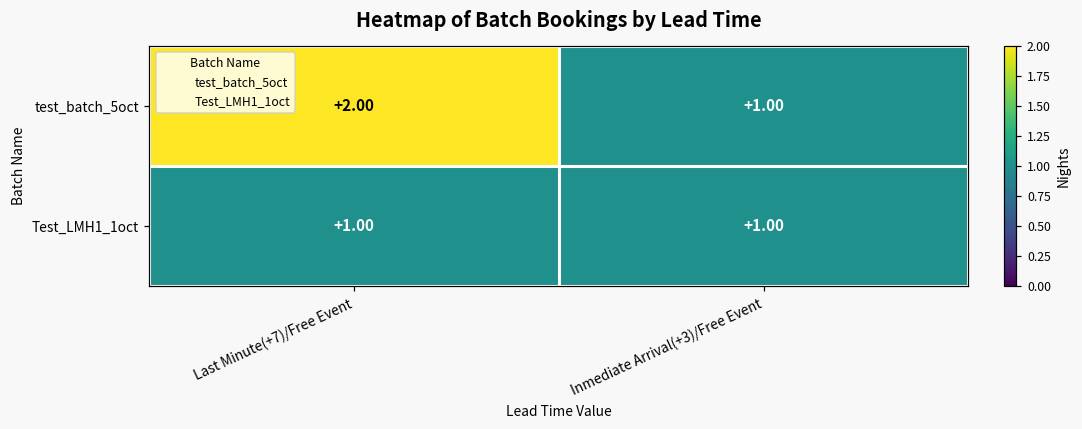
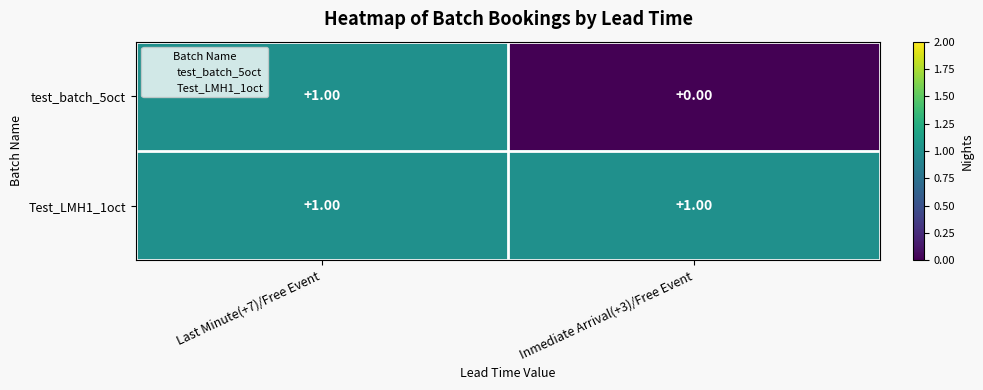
test_batch_5oct, Last Minute(+7)/Free Event: +2.00 -> +1.00
test_batch_5oct, Inmediate Arrival(+3)/Free Event: +1.00 -> +0.00
